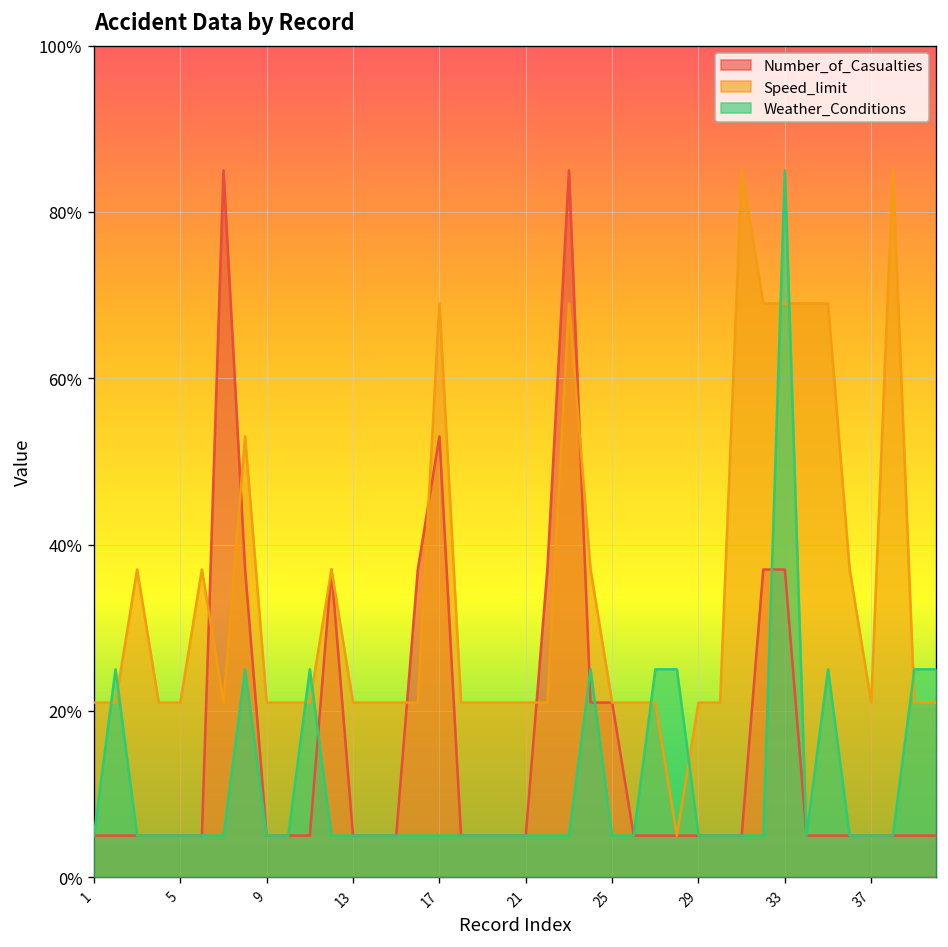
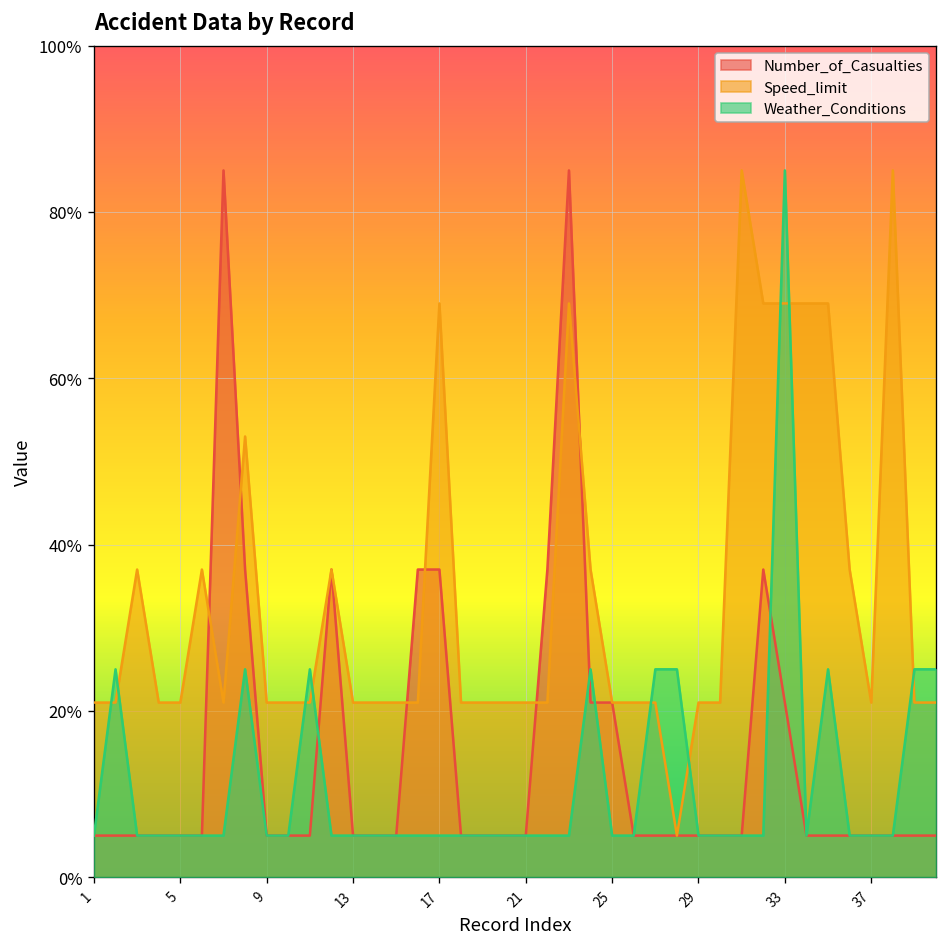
Number_of_Casualties, 17: 53% -> 37%
Number_of_Casualties, 33: 37% -> 21%
